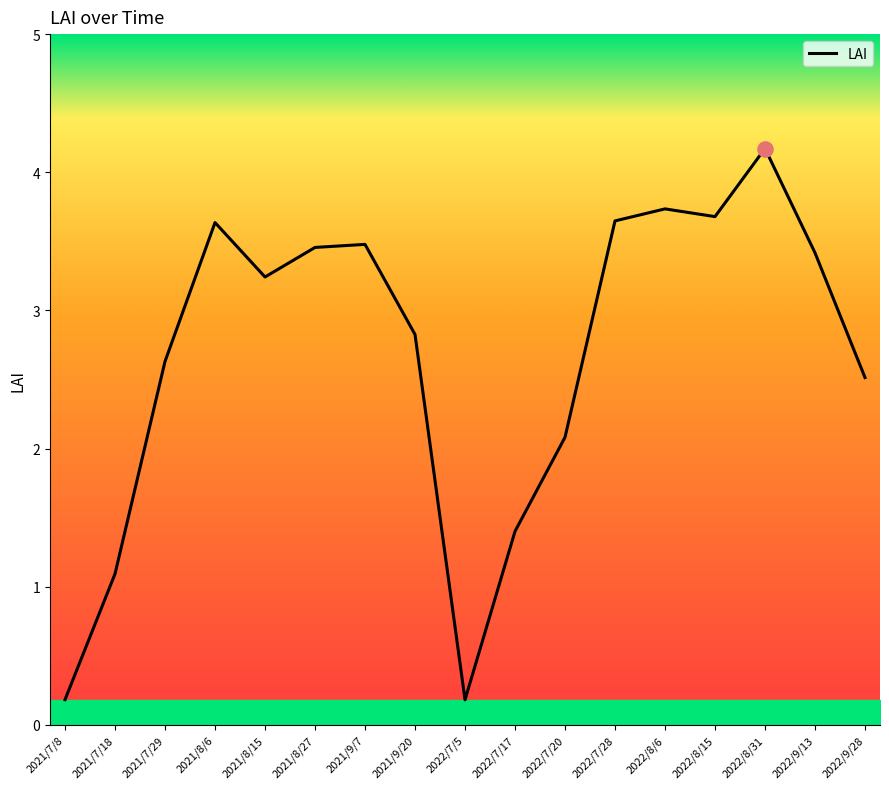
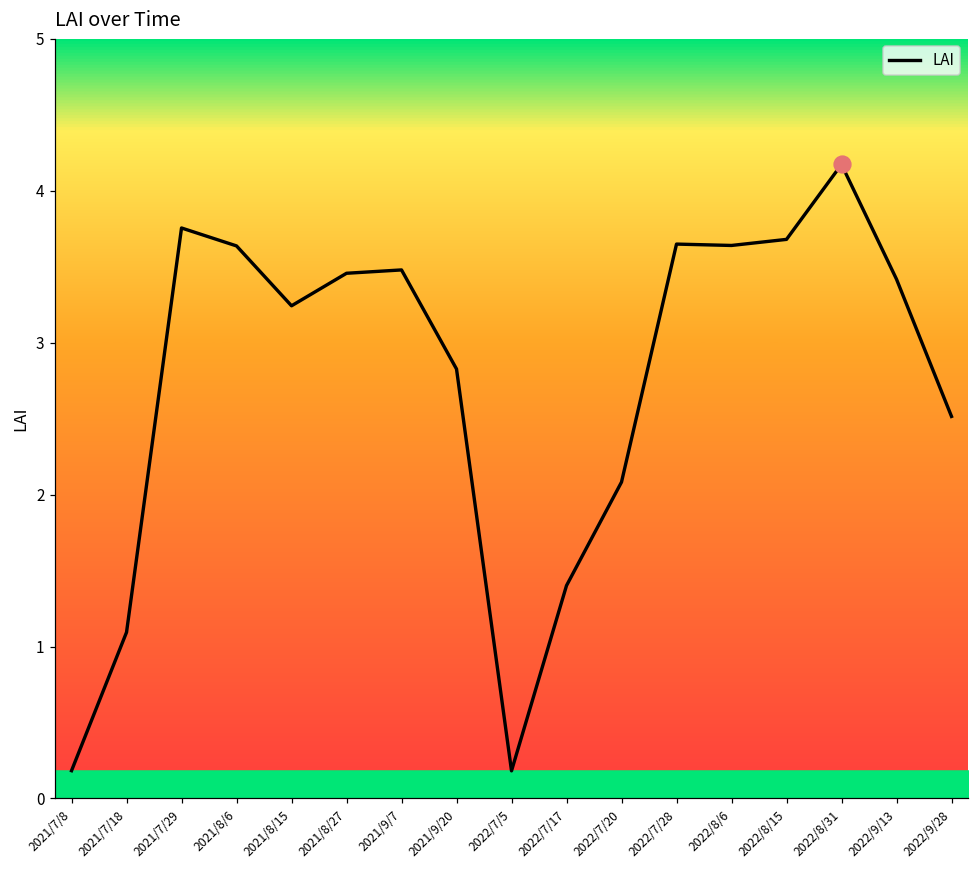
LAI, 2021/7/29: 2.63 -> 3.75
LAI, 2022/8/6: 3.74 -> 3.64
